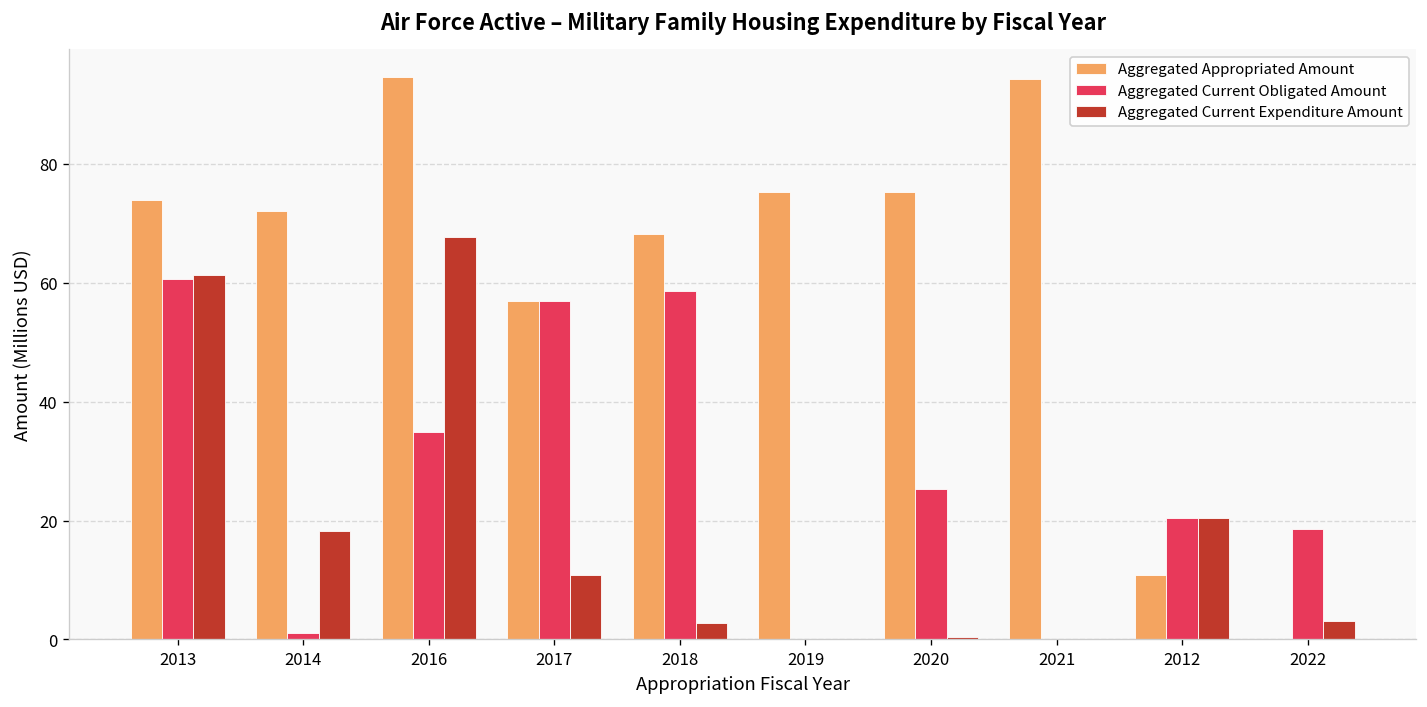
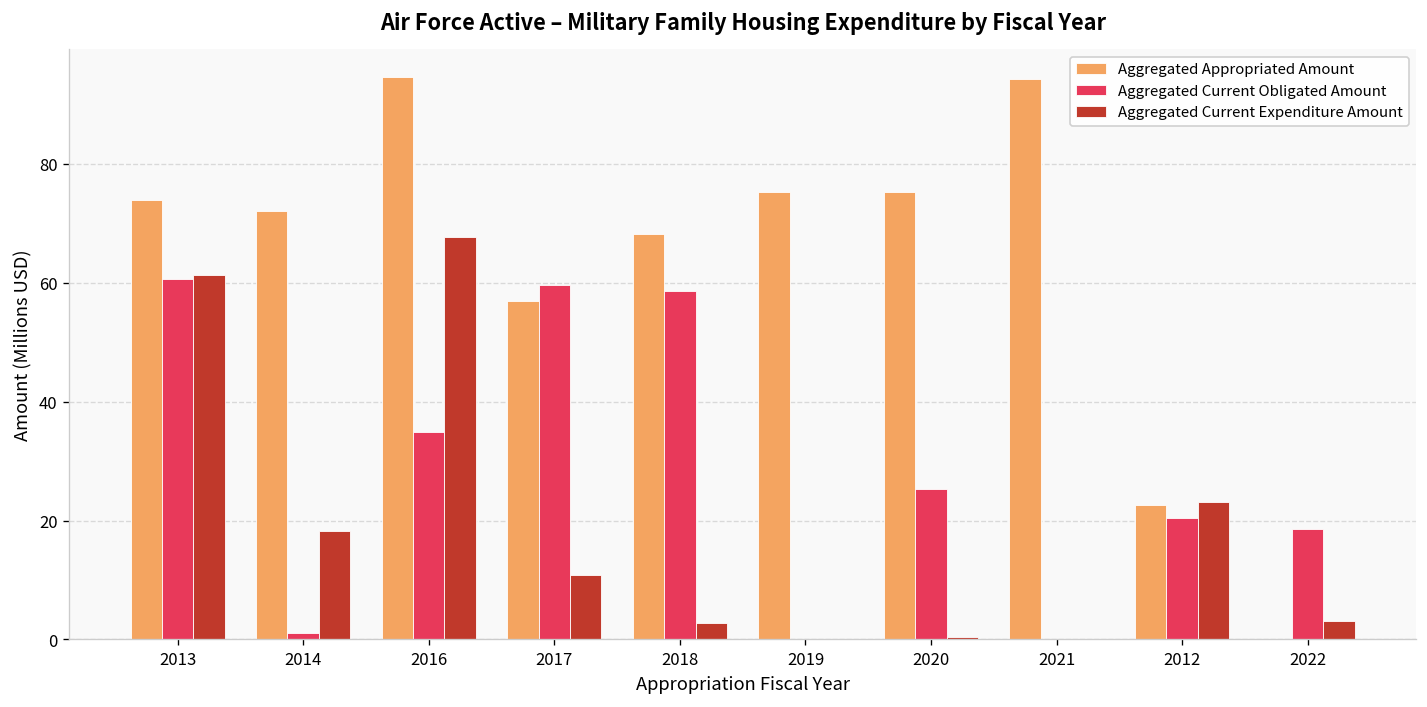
Aggregated Current Obligated Amount, 2017: 57 -> 60
Aggregated Appropriated Amount, 2012: 11 -> 23
Aggregated Current Expenditure Amount, 2012: 20 -> 23
